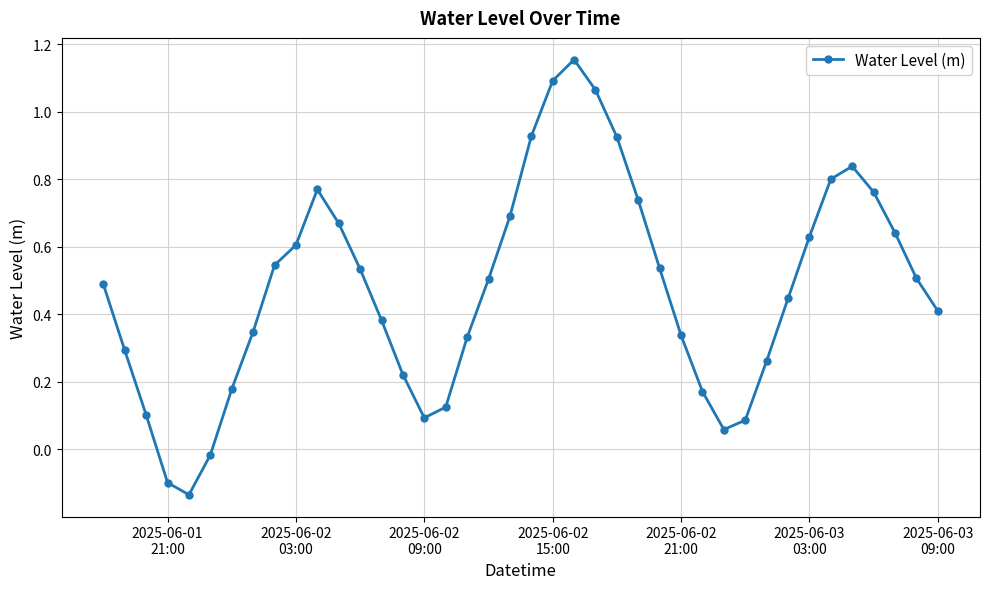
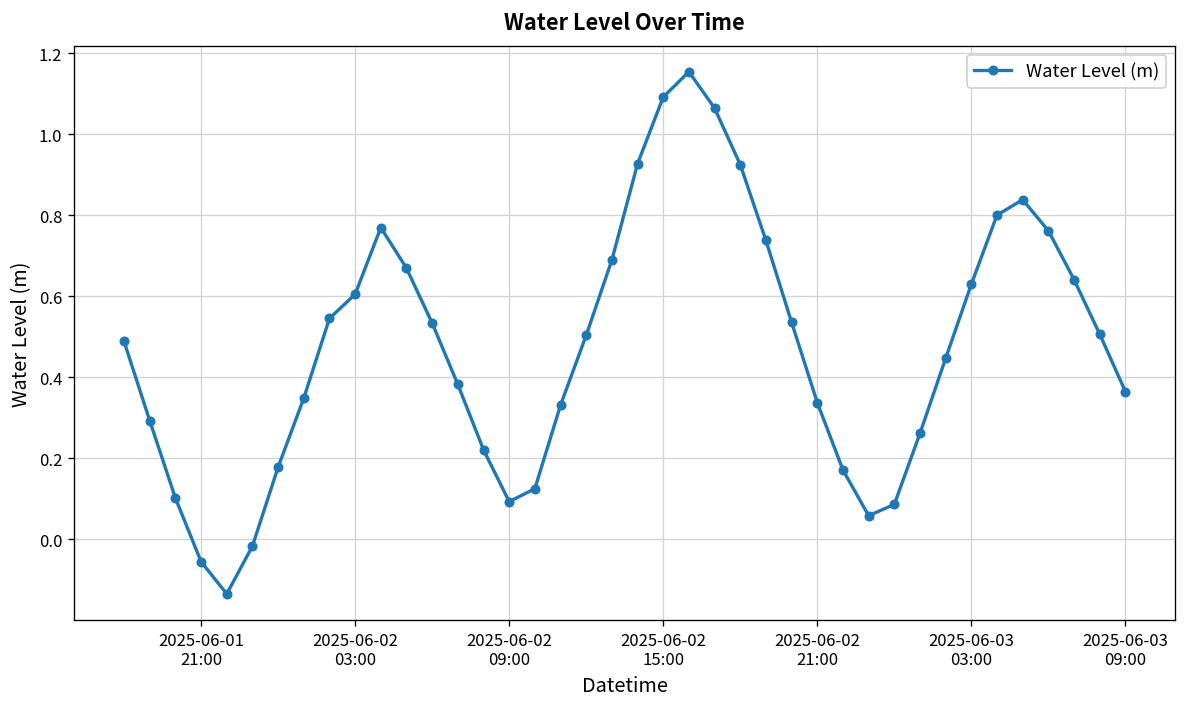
2025-06-01 21:00: -0.10 -> -0.06
2025-06-03 09:00: 0.41 -> 0.36
